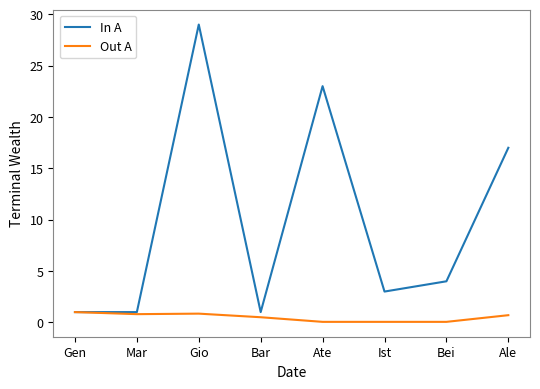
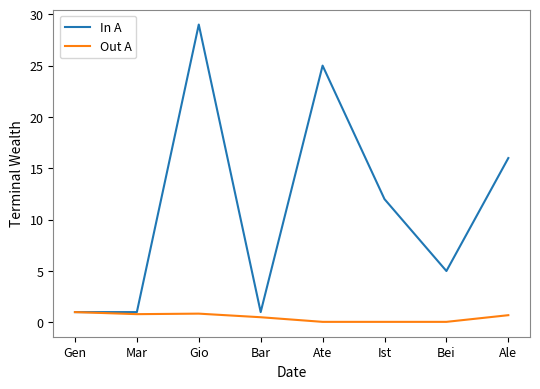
In A, Ate: 23.0 -> 25.0
In A, Ist: 3.0 -> 12.0
In A, Bei: 4.0 -> 5.0
In A, Ale: 17.0 -> 16.0
